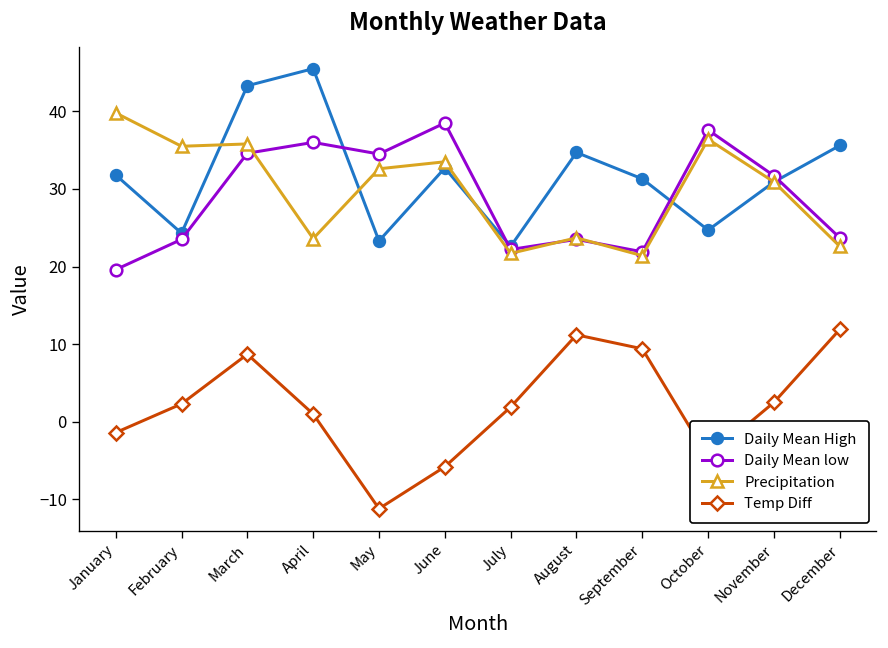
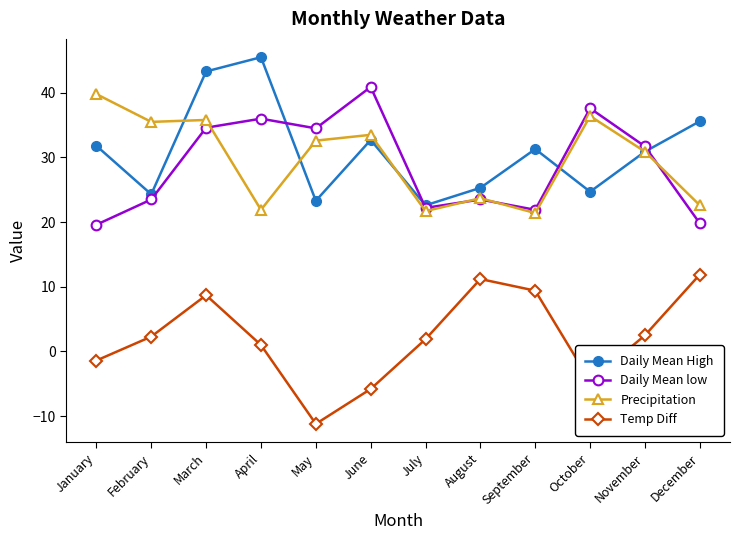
Precipitation, April: 24 -> 22
Daily Mean low, June: 39 -> 41
Daily Mean High, August: 35 -> 25
Daily Mean low, December: 24 -> 20
